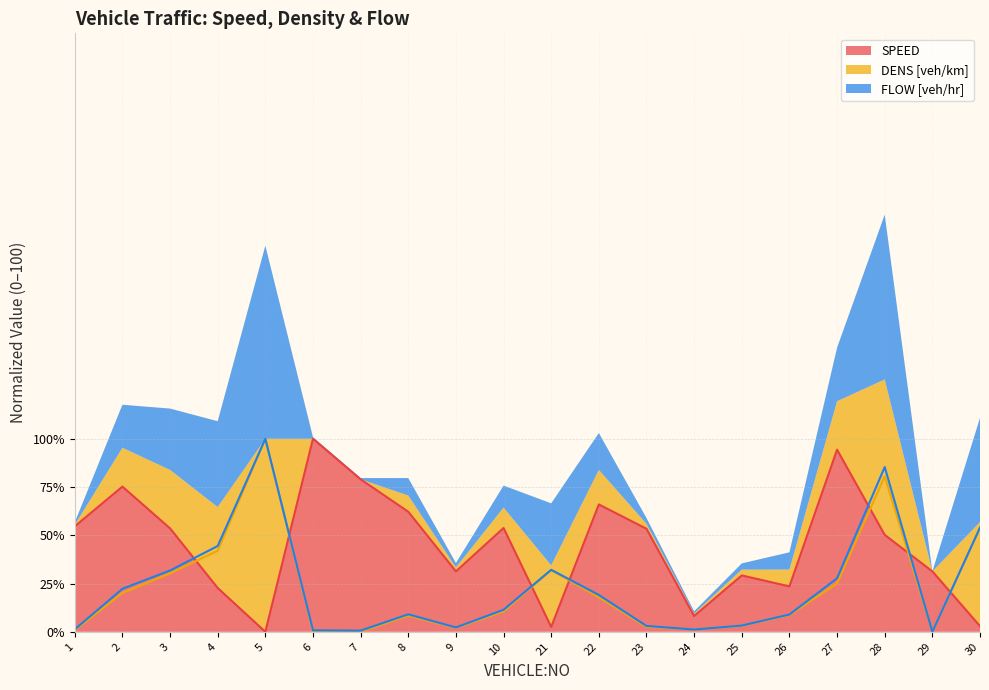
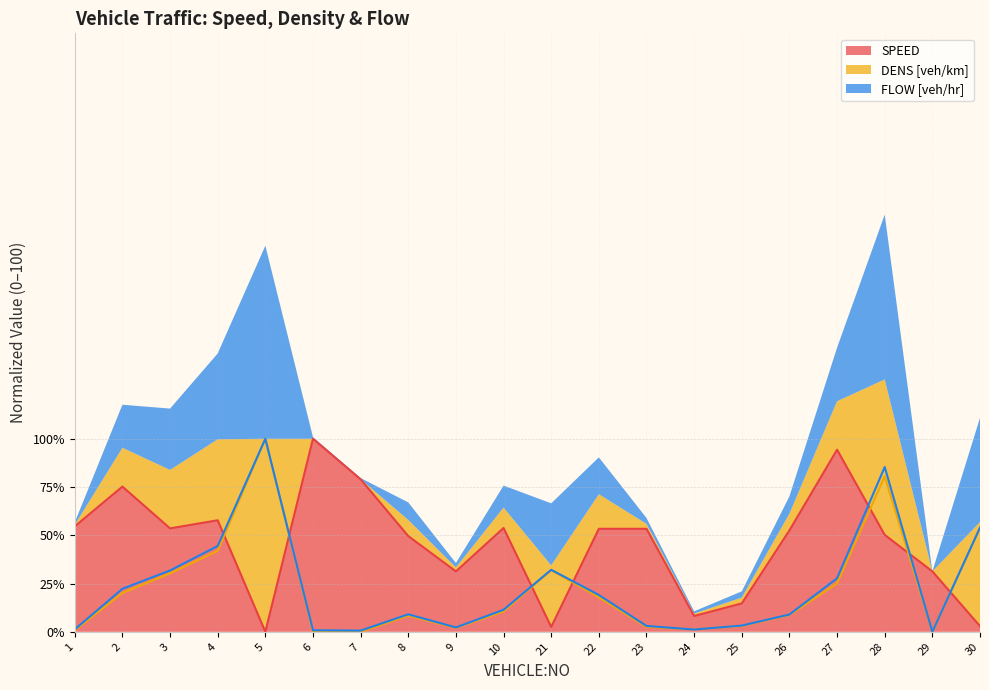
SPEED, 4: 23% -> 58%
SPEED, 8: 62% -> 50%
SPEED, 22: 66% -> 53%
SPEED, 25: 29% -> 15%
SPEED, 26: 24% -> 53%
